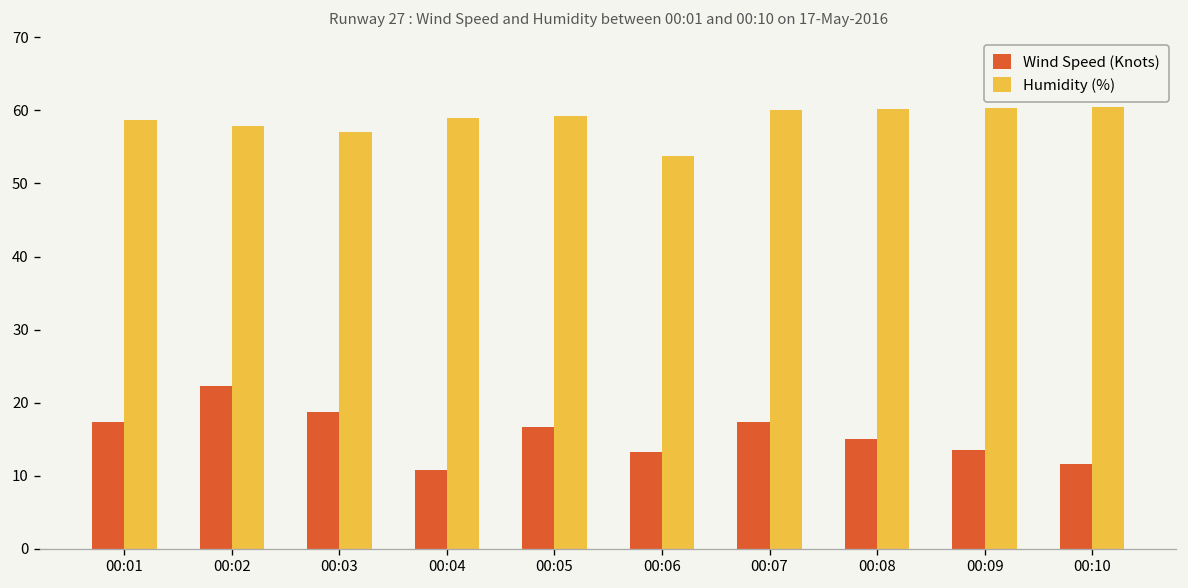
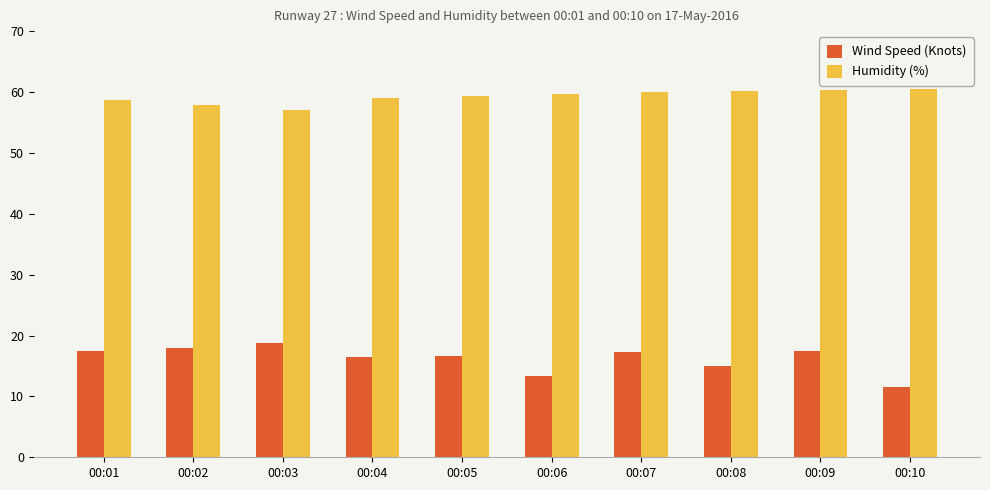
Wind Speed (Knots), 00:02: 22 -> 18
Wind Speed (Knots), 00:04: 11 -> 16
Humidity (%), 00:06: 54 -> 60
Wind Speed (Knots), 00:09: 14 -> 18
